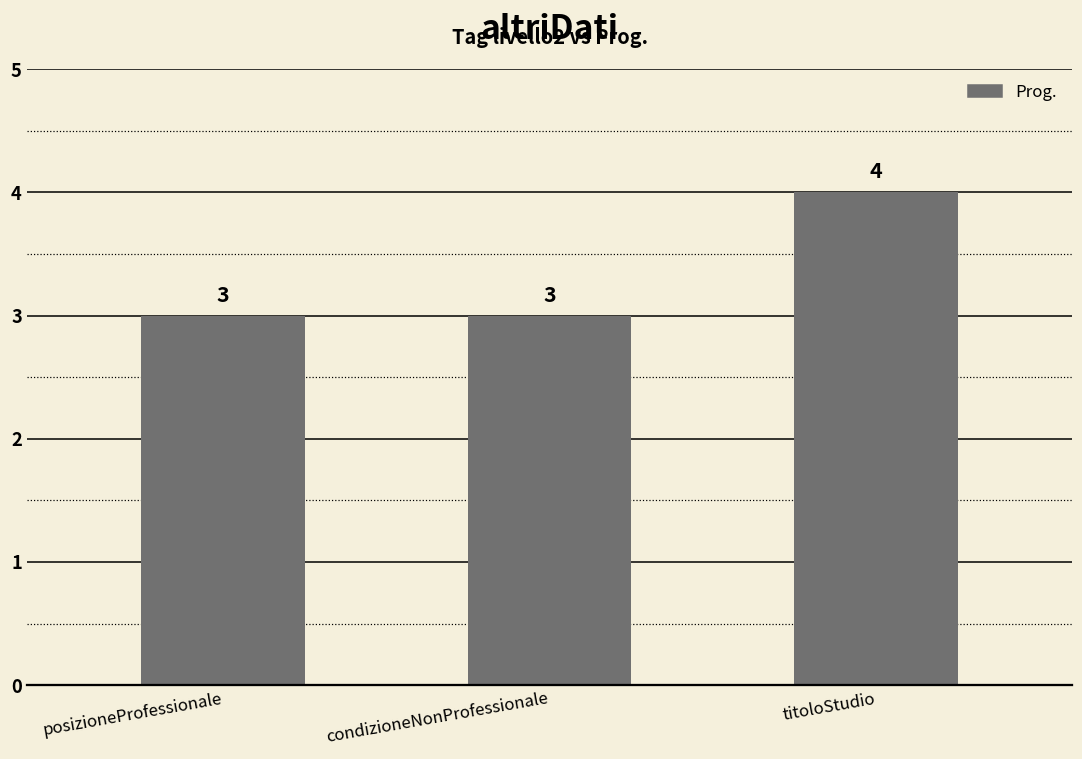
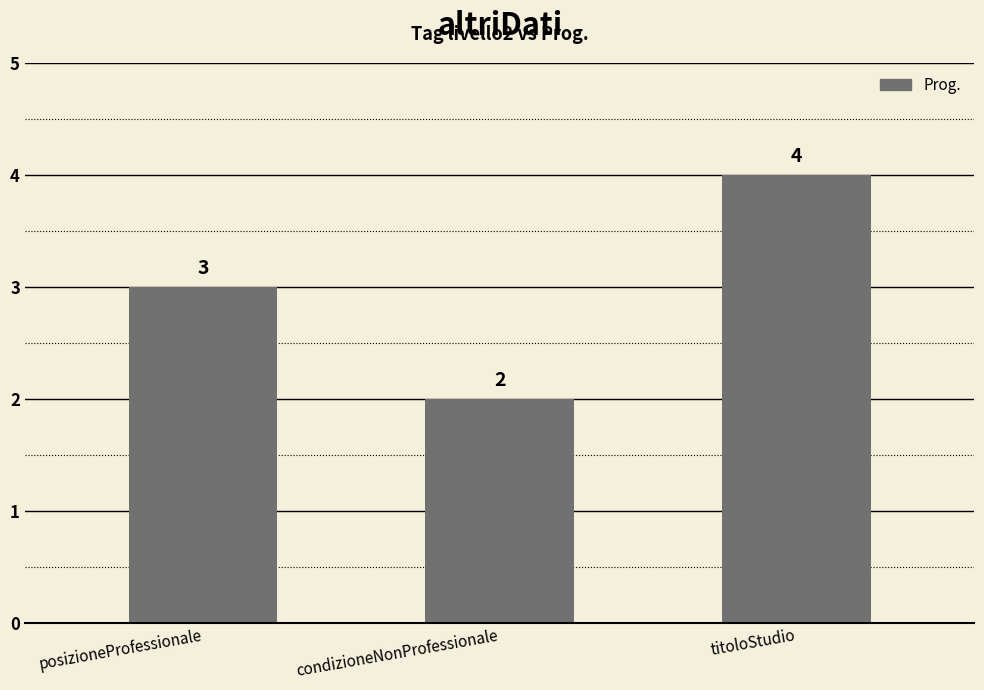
condizioneNonProfessionale: 3 -> 2
